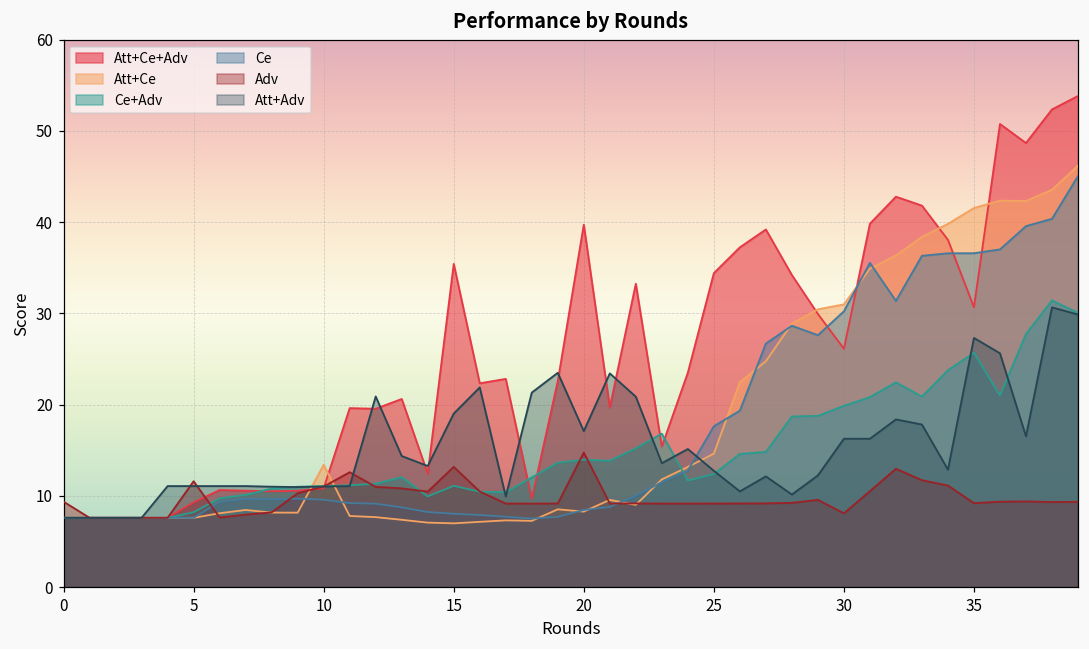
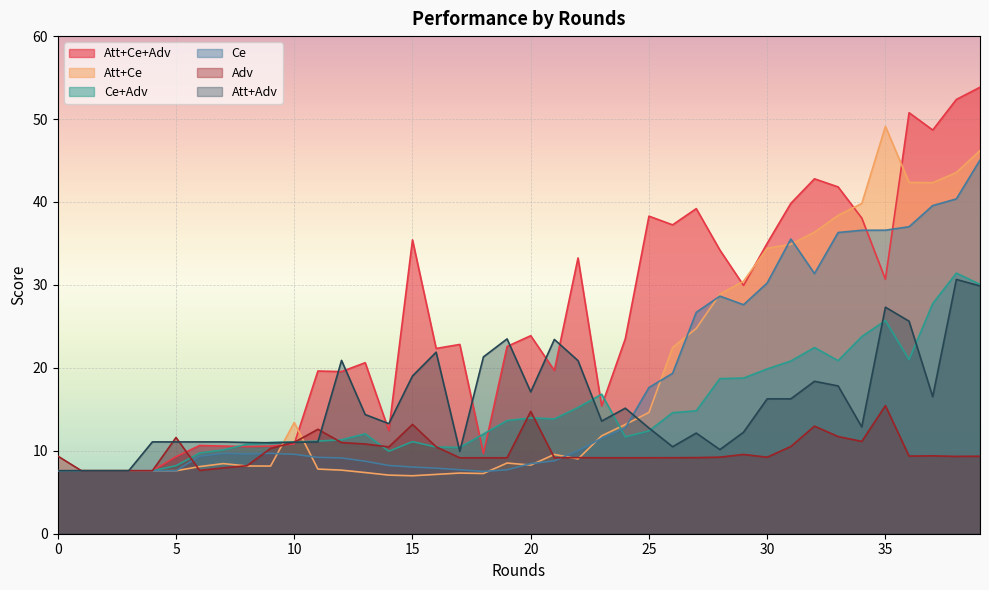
Att+Ce+Adv, 20: 40 -> 24
Att+Ce+Adv, 25: 34 -> 38
Att+Ce+Adv, 30: 26 -> 35
Att+Ce, 30: 31 -> 34
Adv, 30: 8 -> 9
Att+Ce, 35: 42 -> 49
Adv, 35: 9 -> 15
